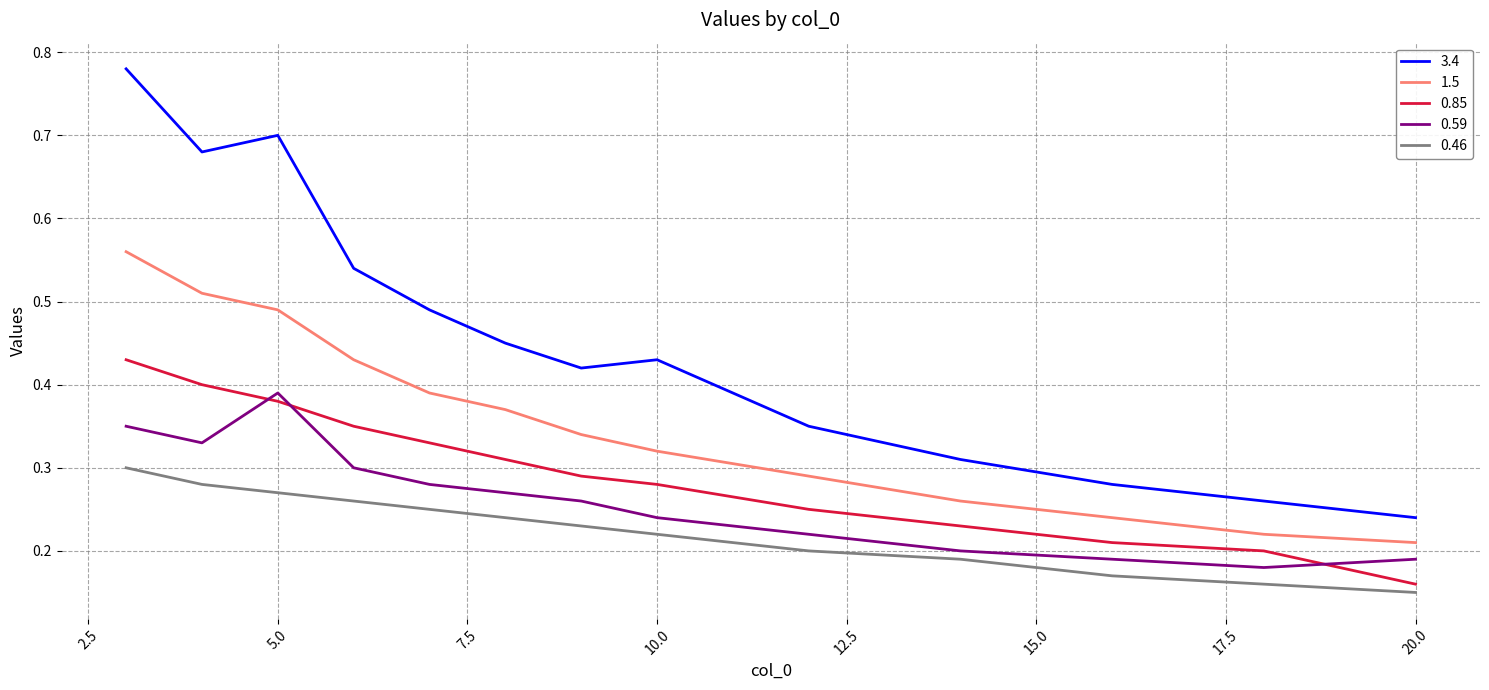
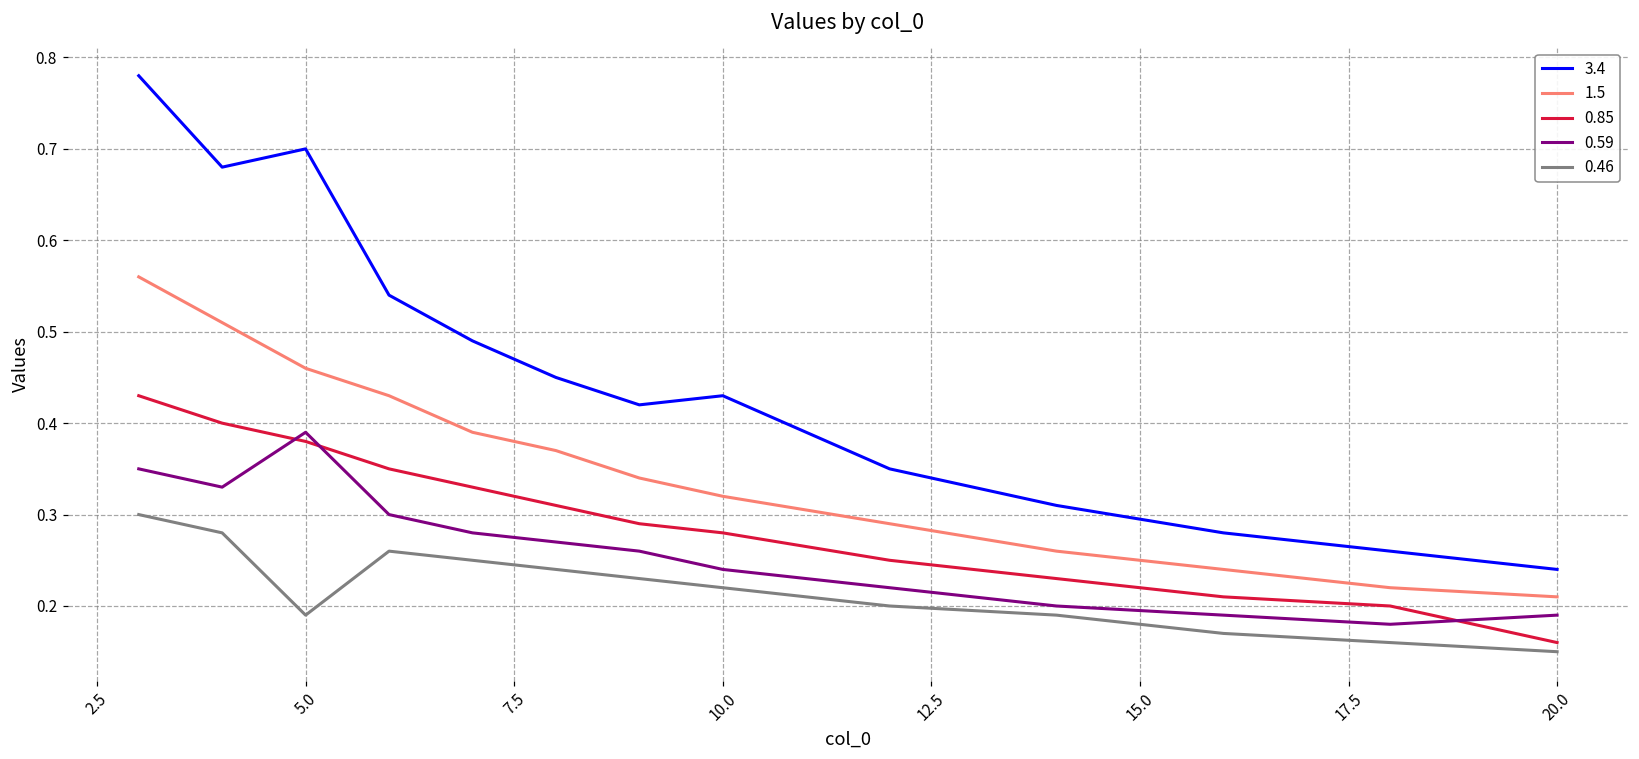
1.5, 5.0: 0.49 -> 0.46
0.46, 5.0: 0.27 -> 0.19
